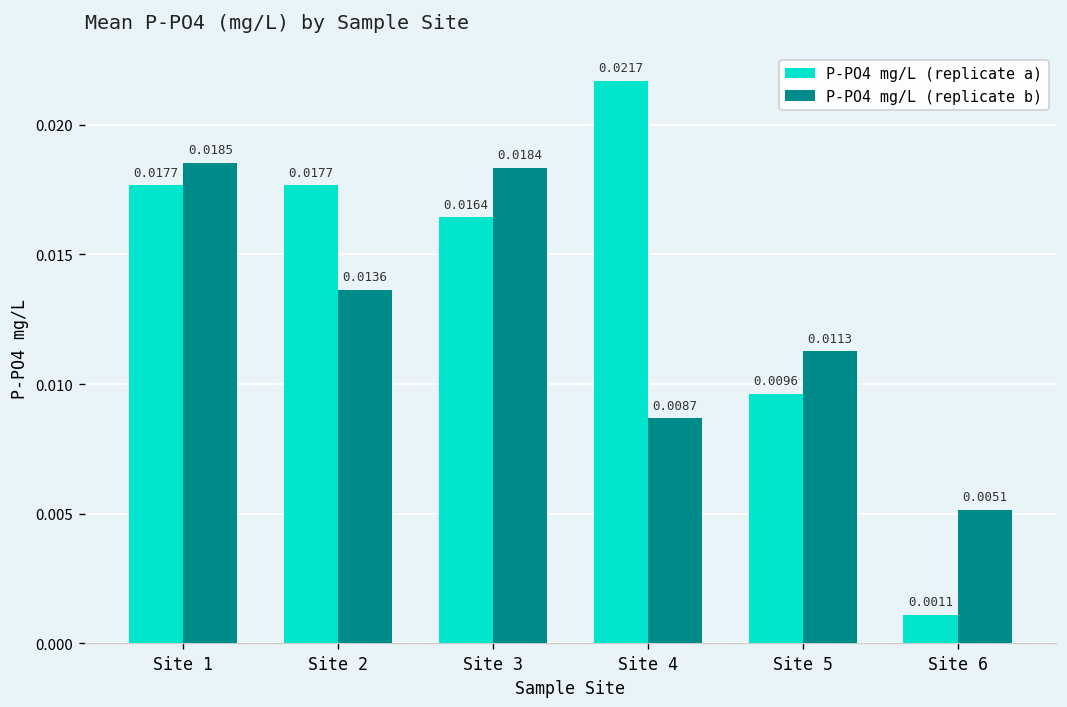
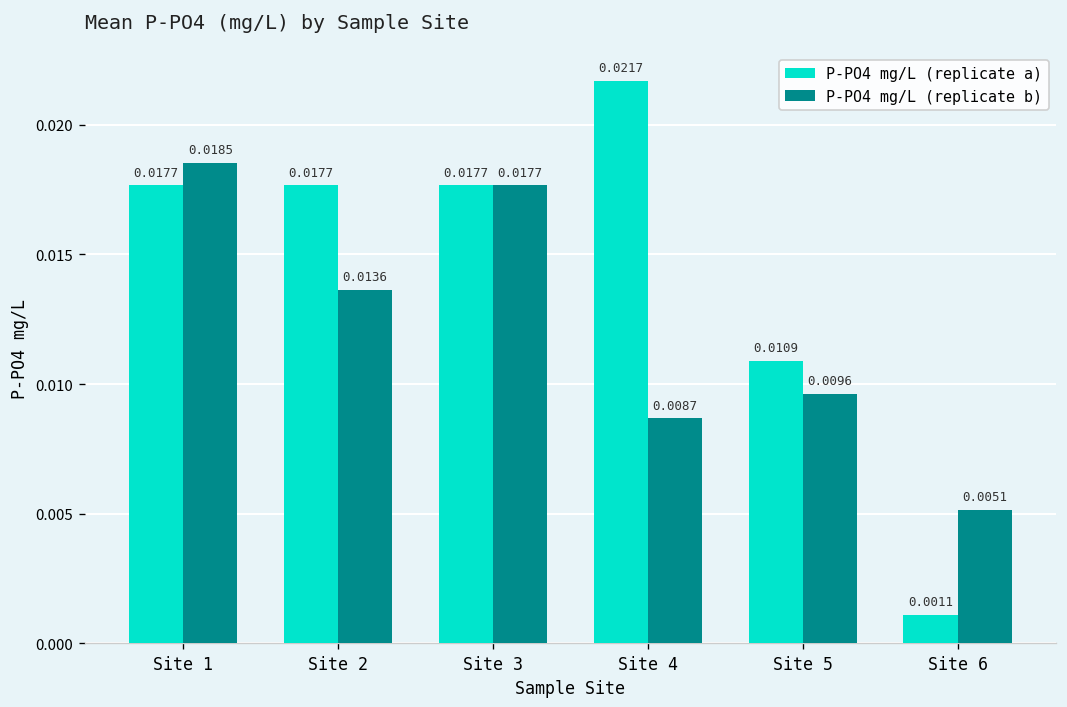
P-PO4 mg/L (replicate a), Site 3: 0.0164 -> 0.0177
P-PO4 mg/L (replicate b), Site 3: 0.0184 -> 0.0177
P-PO4 mg/L (replicate a), Site 5: 0.0096 -> 0.0109
P-PO4 mg/L (replicate b), Site 5: 0.0113 -> 0.0096
